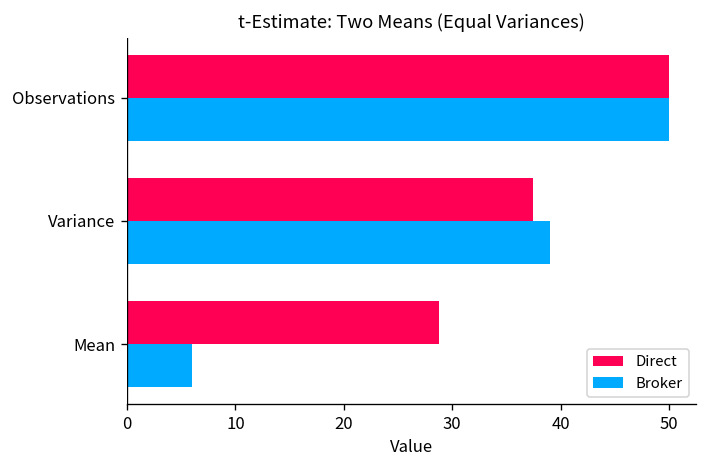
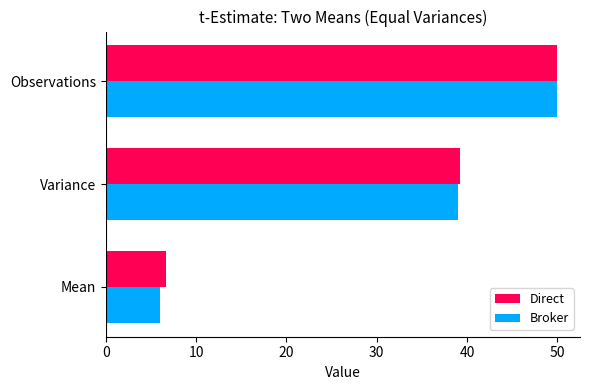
Direct, Variance: 37 -> 39
Direct, Mean: 29 -> 7
